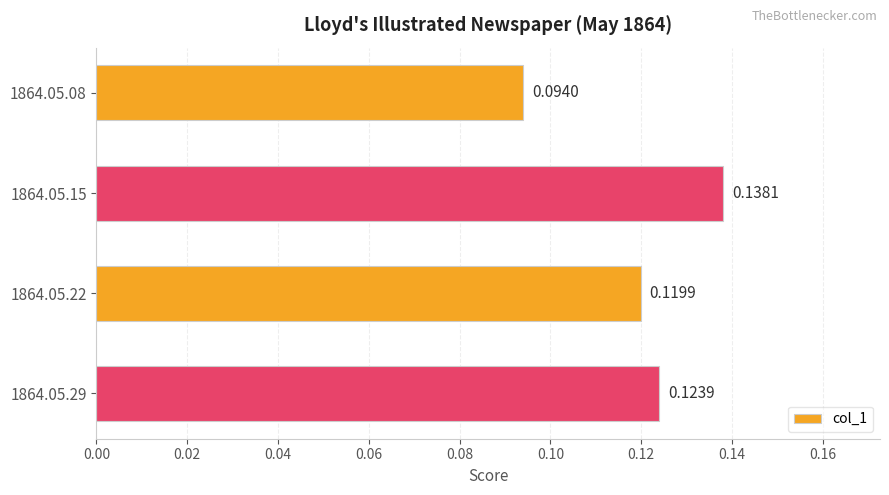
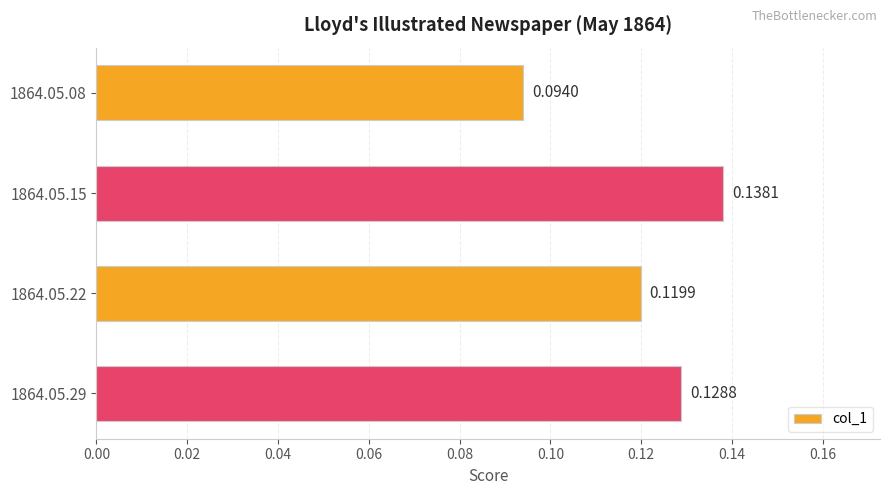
1864.05.29: 0.1239 -> 0.1288
